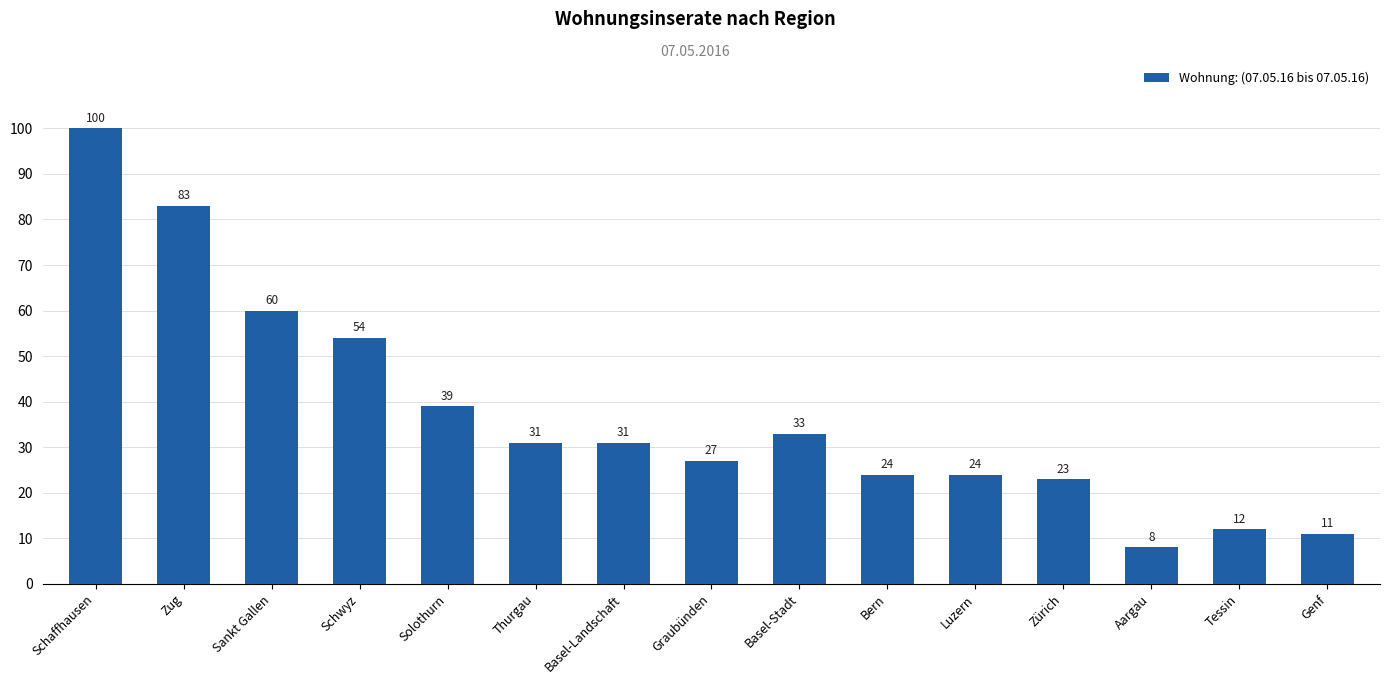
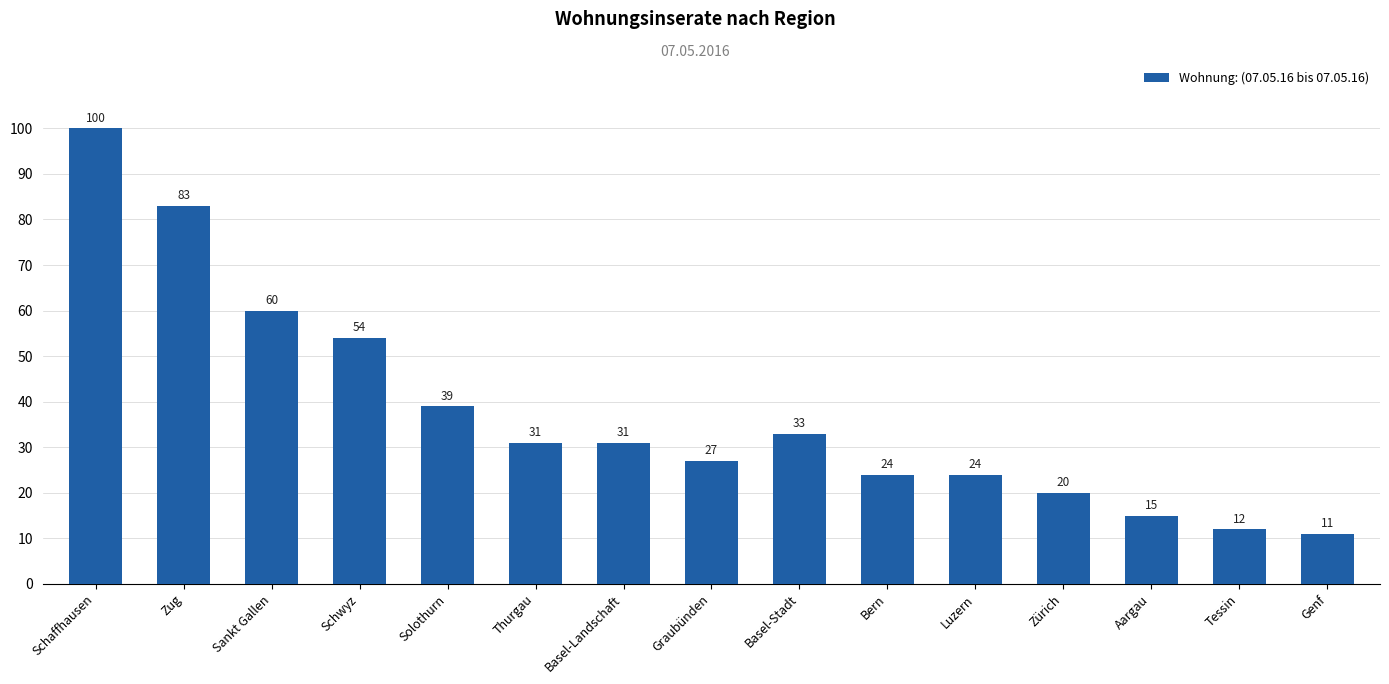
Zürich: 23 -> 20
Aargau: 8 -> 15
